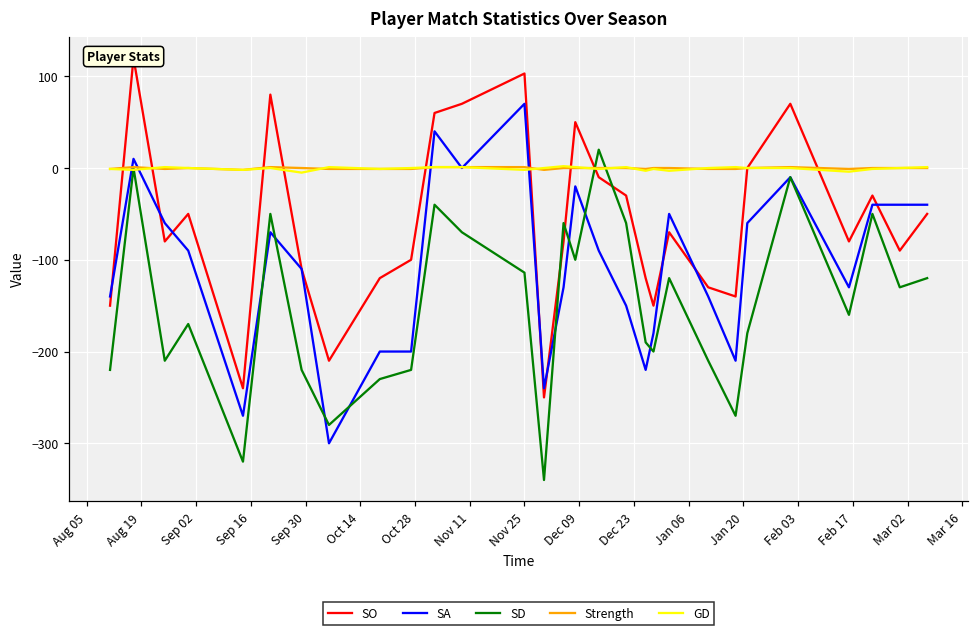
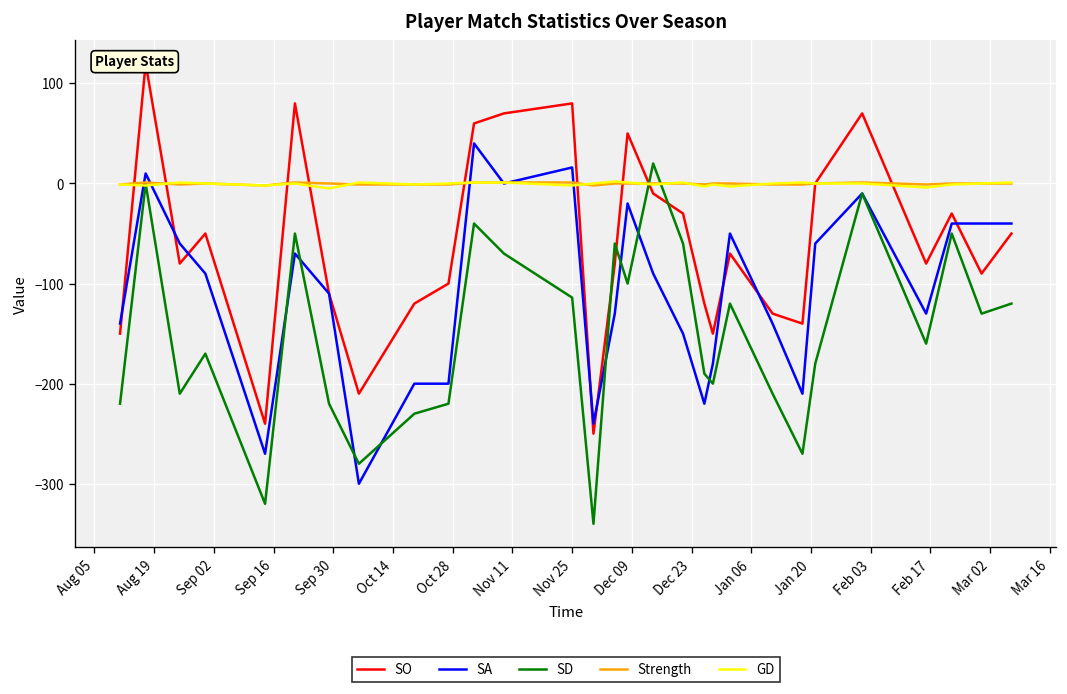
SO, Nov 25: 100 -> 80
SA, Nov 25: 70 -> 20
